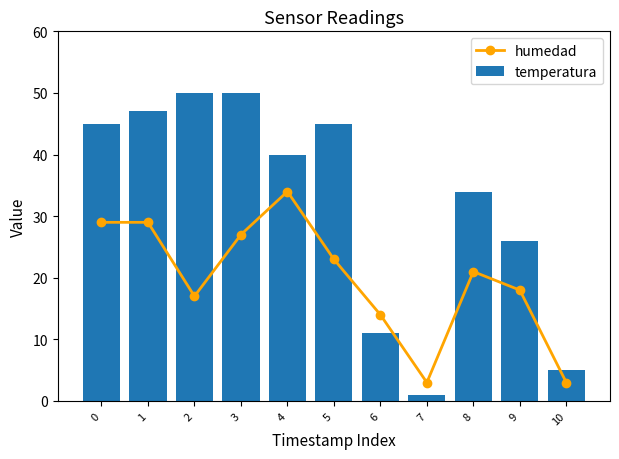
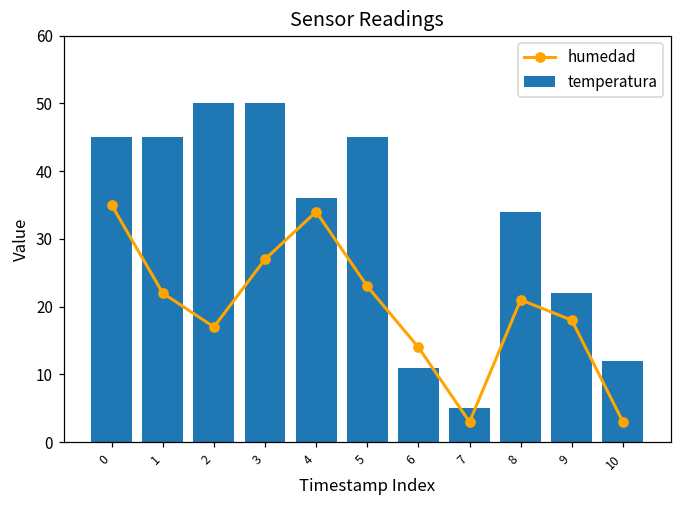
humedad, 0: 29 -> 35
temperatura, 1: 47 -> 45
humedad, 1: 29 -> 22
temperatura, 4: 40 -> 36
temperatura, 7: 1 -> 5
temperatura, 9: 26 -> 22
temperatura, 10: 5 -> 12
